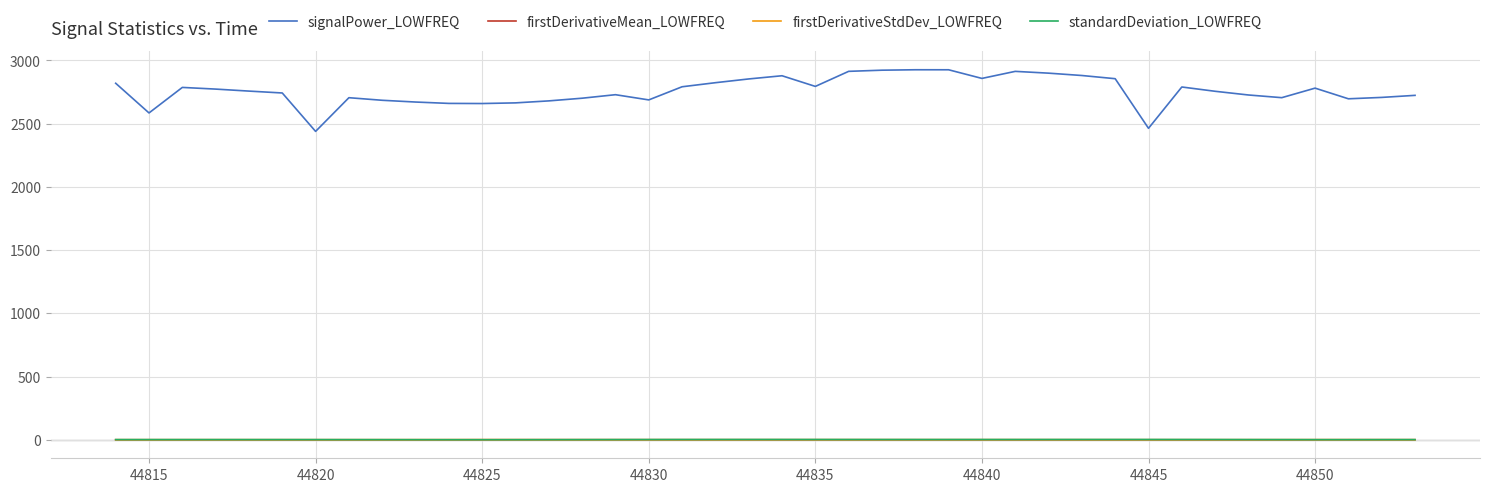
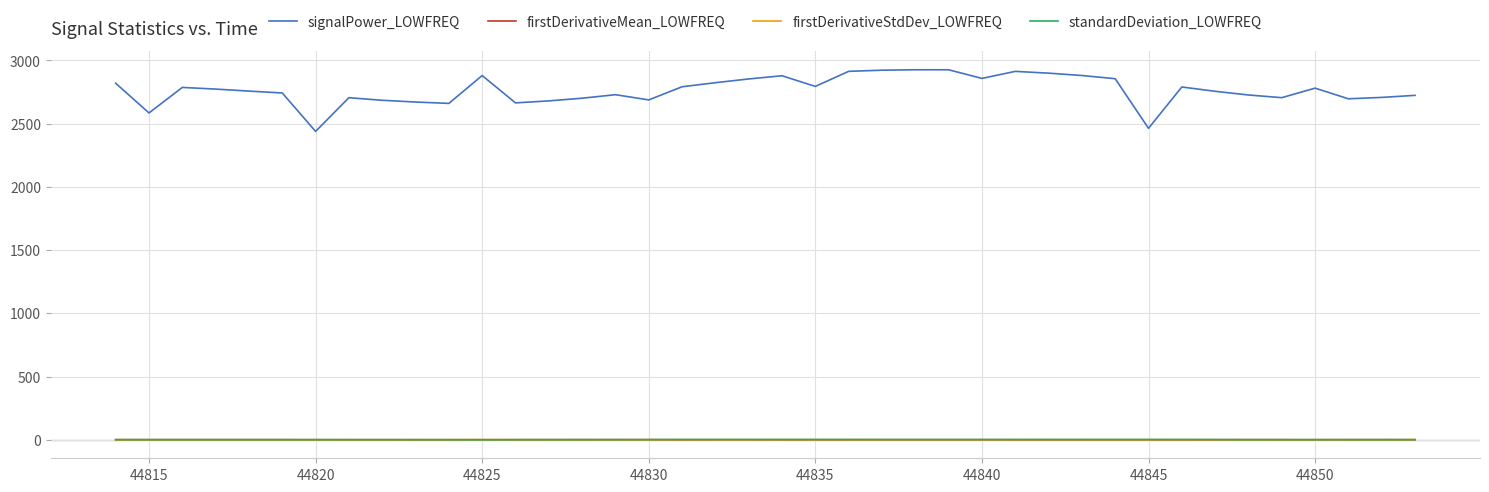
signalPower_LOWFREQ, 44825: 2660 -> 2880
